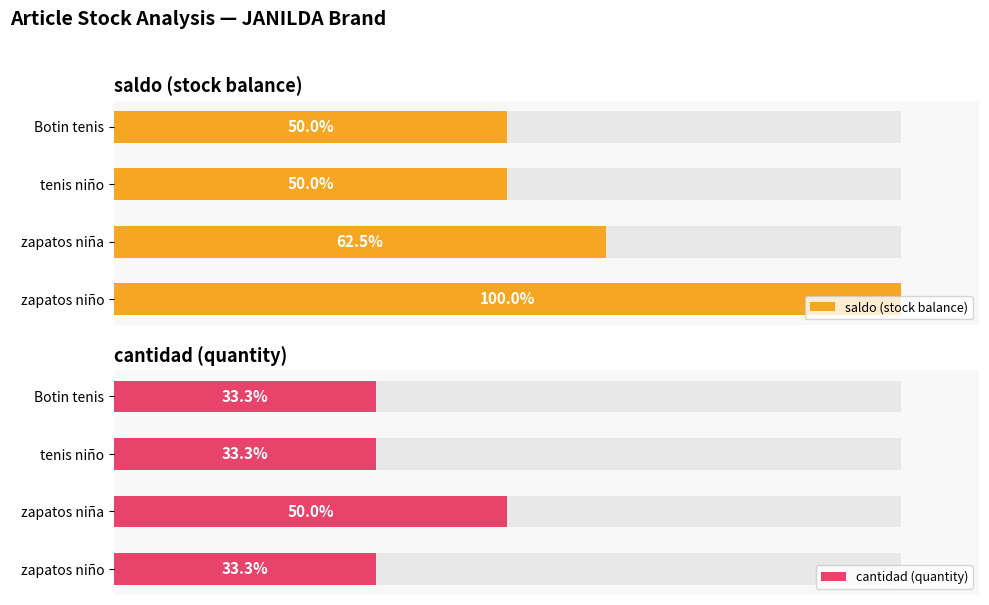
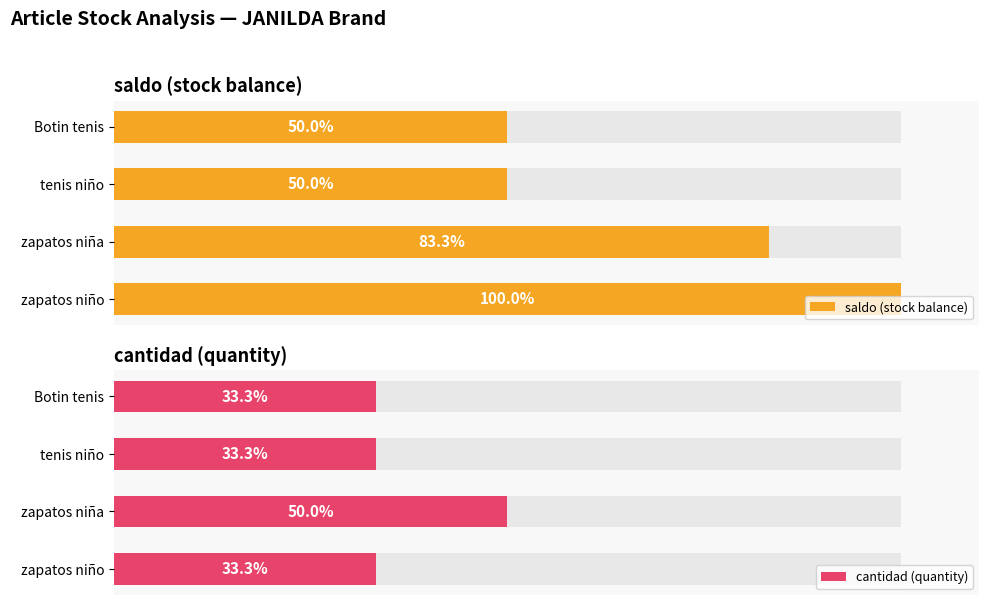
saldo (stock balance), saldo (stock balance), zapatos niña: 62.5% -> 83.3%
